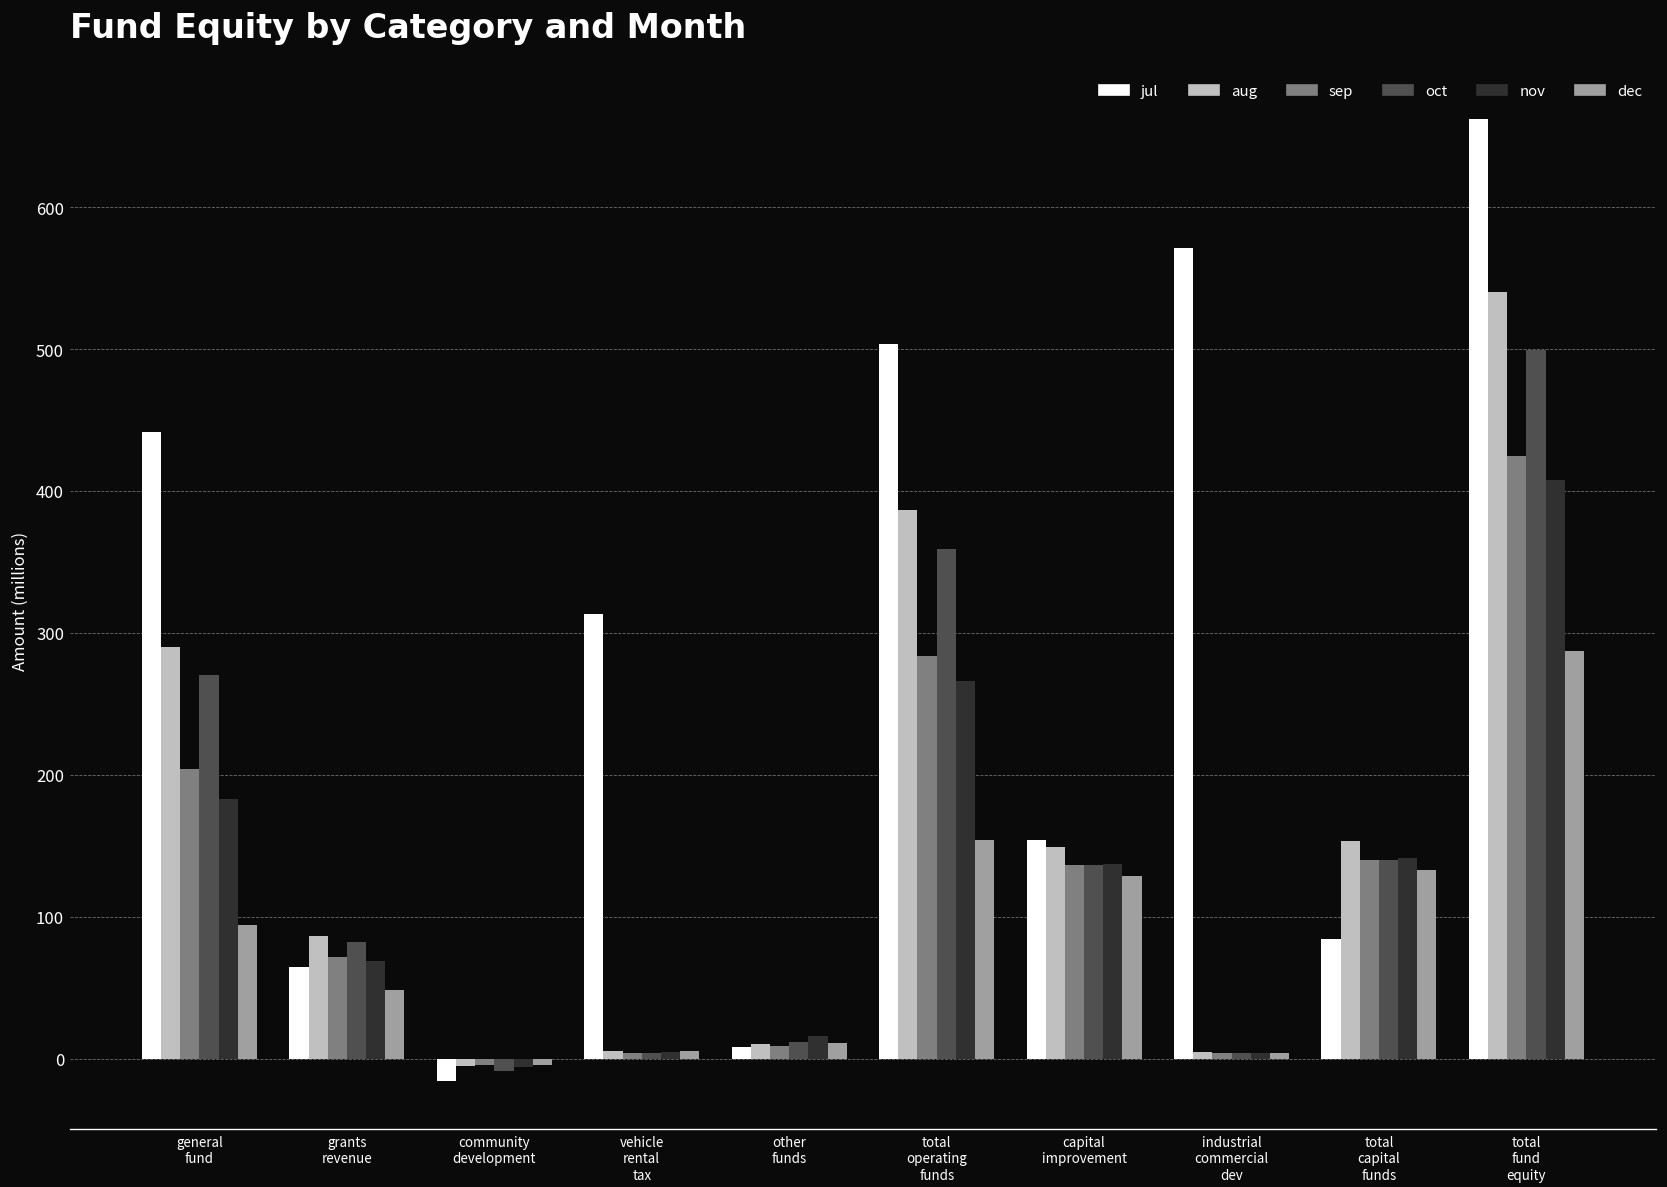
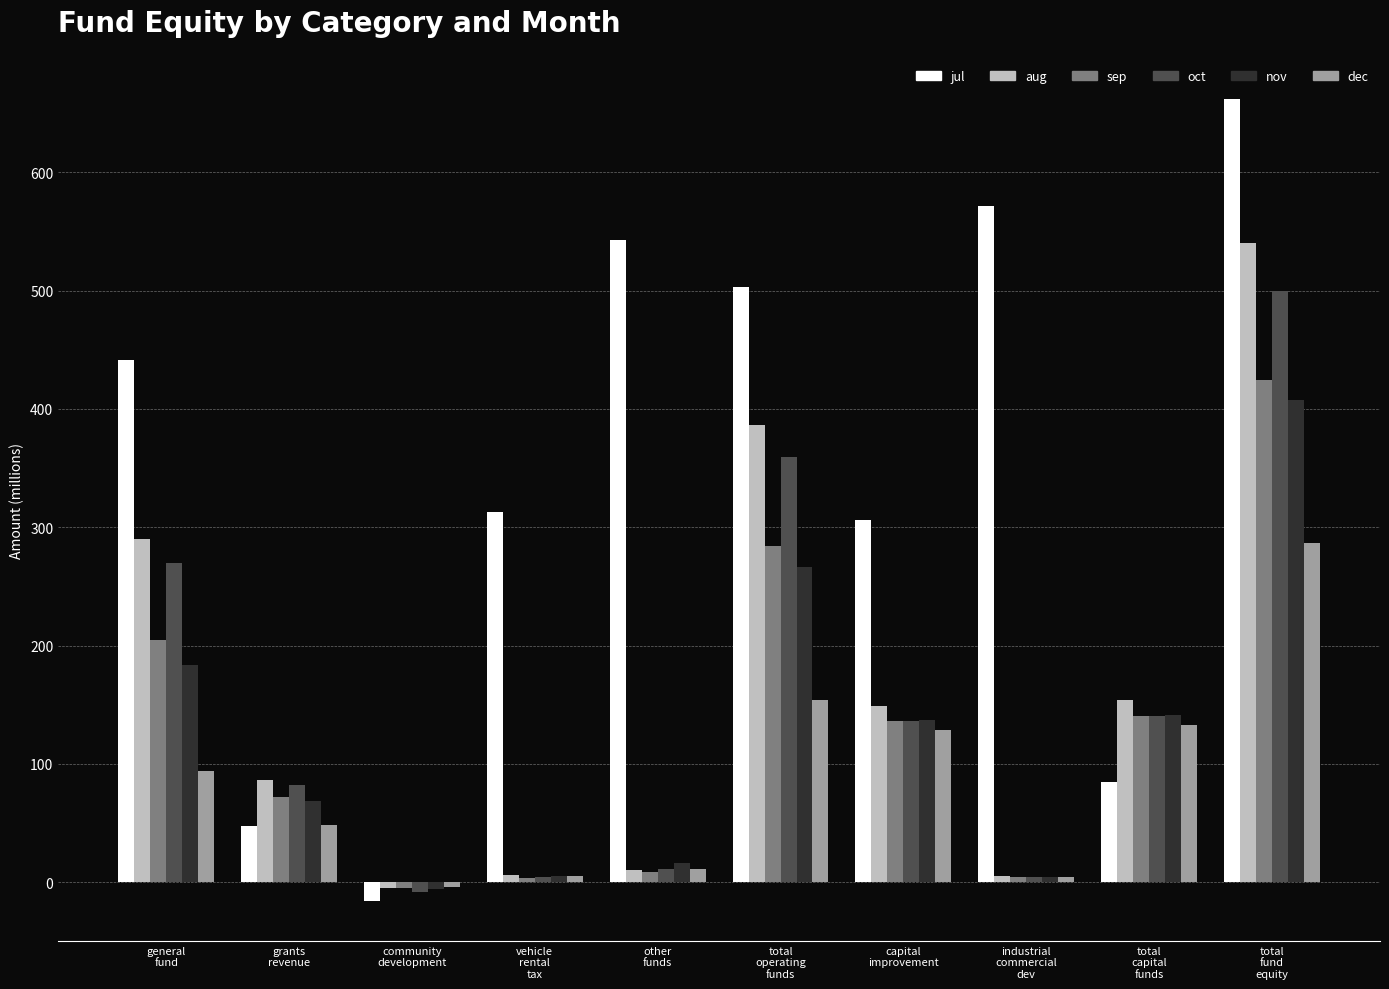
jul, grants revenue: 65 -> 48
jul, other funds: 8 -> 543
jul, capital improvement: 154 -> 306
